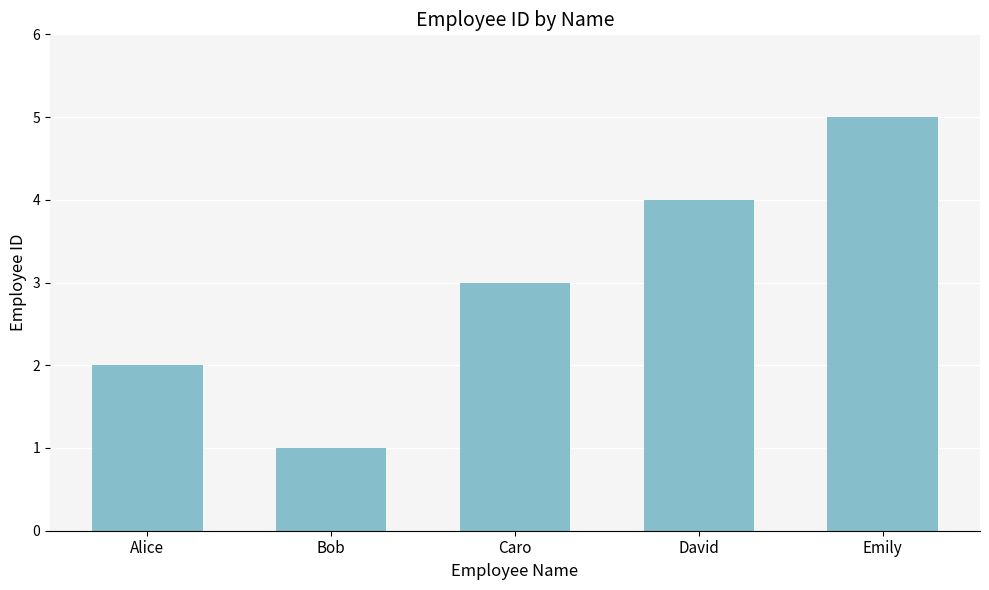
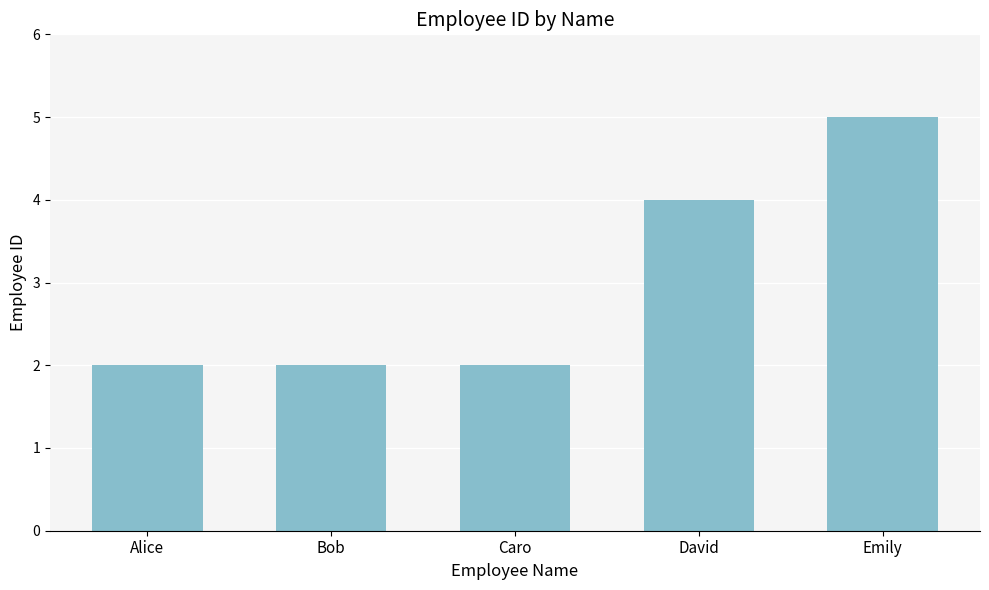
Bob: 1 -> 2
Caro: 3 -> 2
